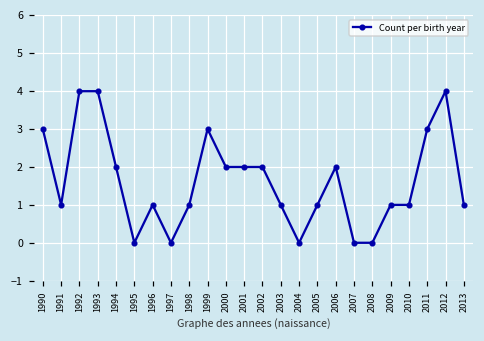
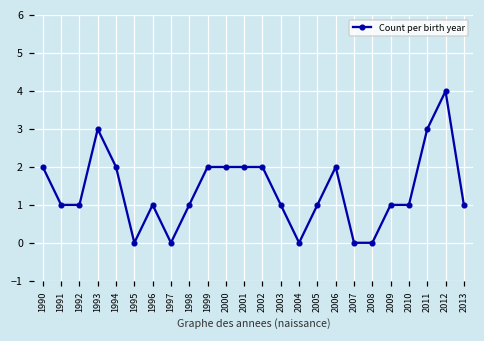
1990: 3 -> 2
1992: 4 -> 1
1993: 4 -> 3
1999: 3 -> 2
